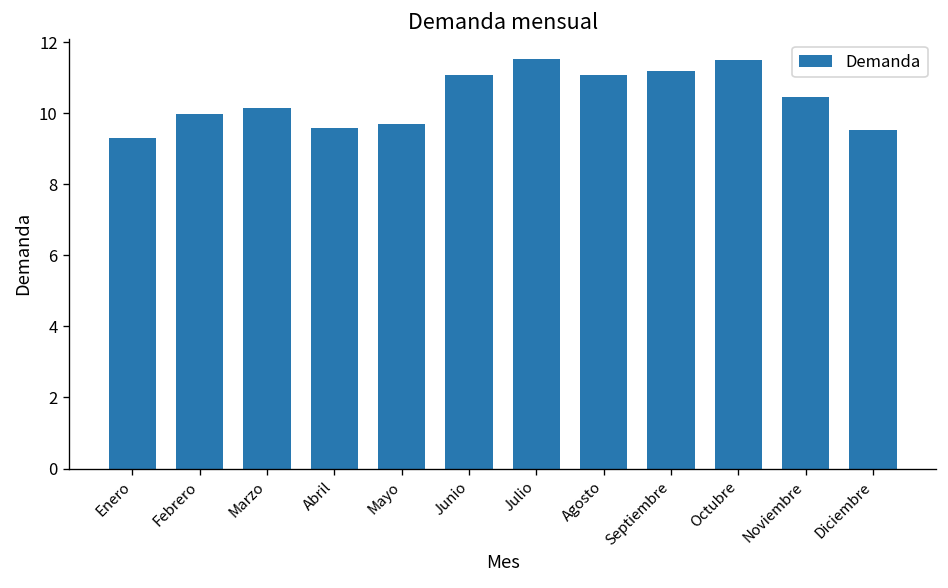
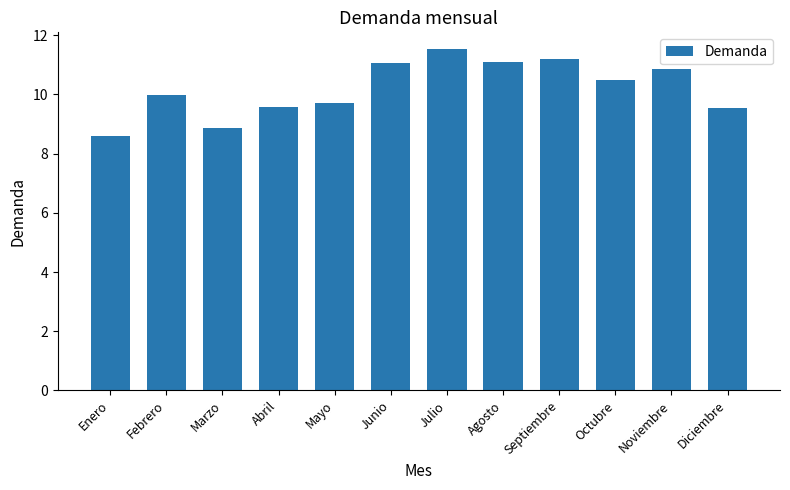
Enero: 9.3 -> 8.6
Marzo: 10.2 -> 8.9
Octubre: 11.5 -> 10.5
Noviembre: 10.5 -> 10.9
